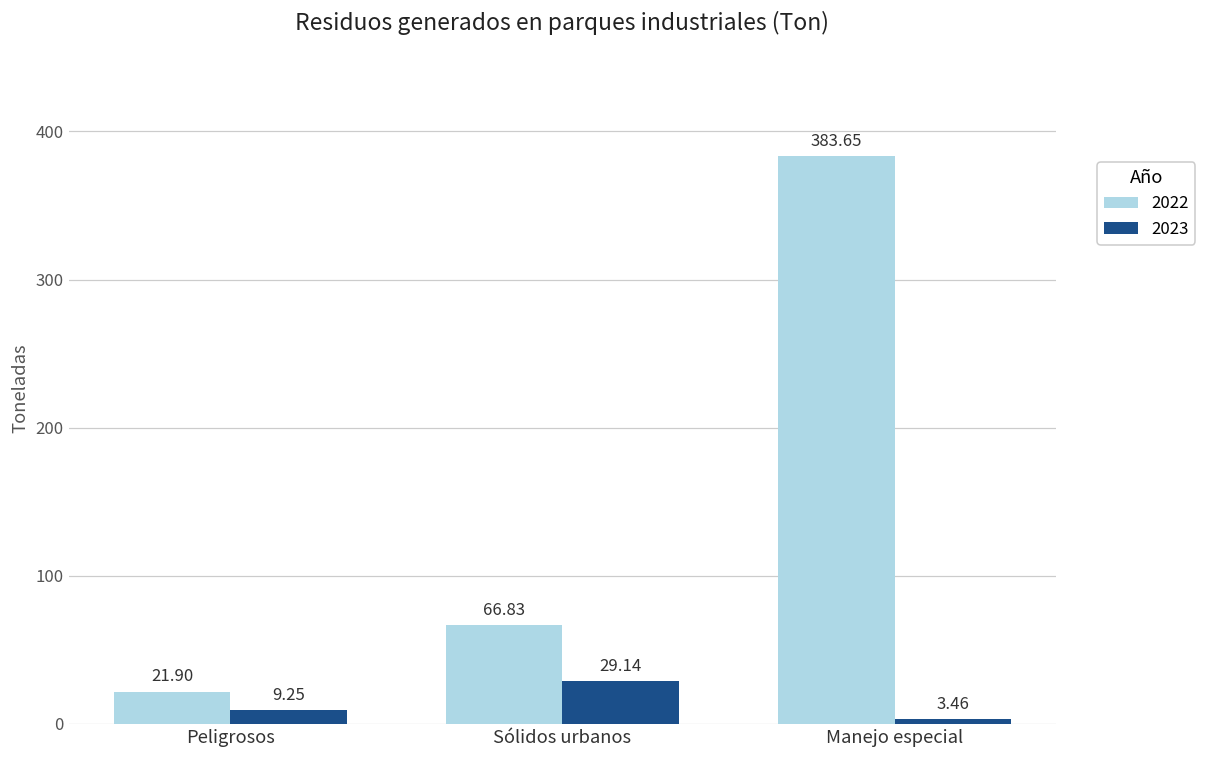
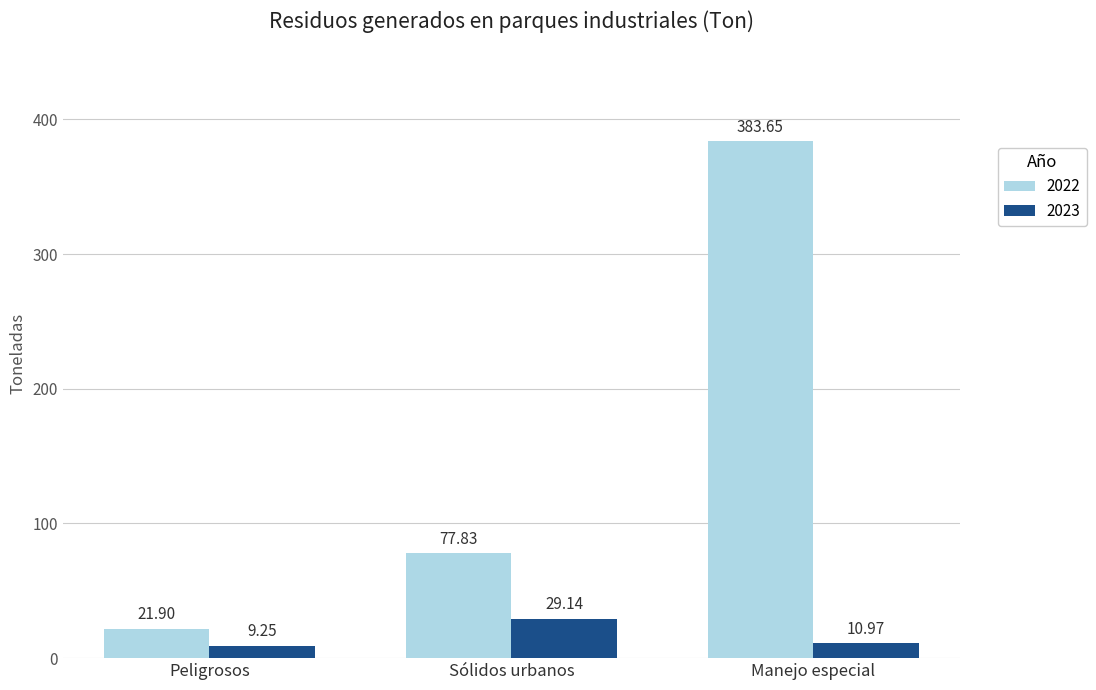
2022, Sólidos urbanos: 66.83 -> 77.83
2023, Manejo especial: 3.46 -> 10.97
